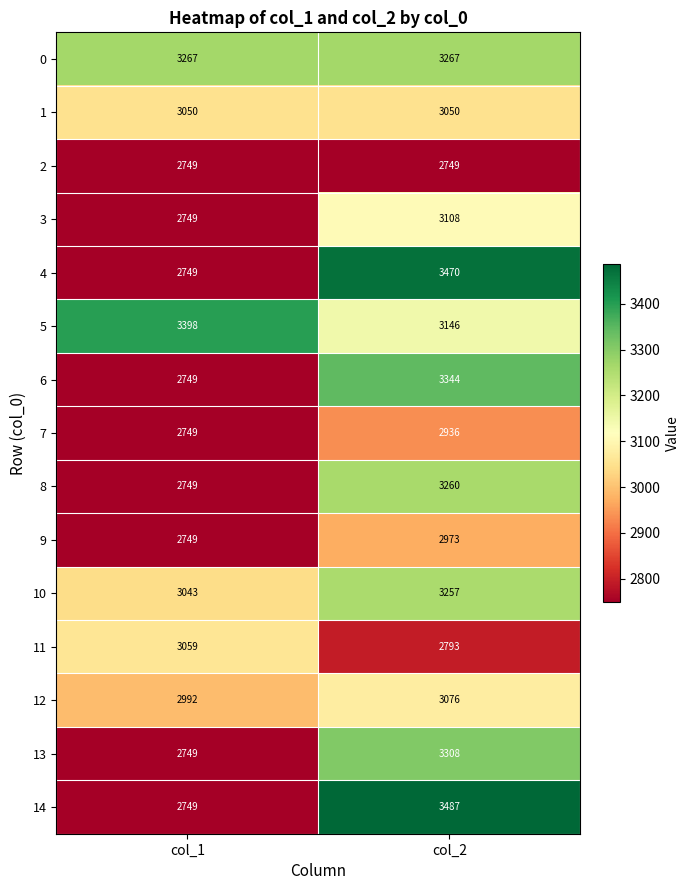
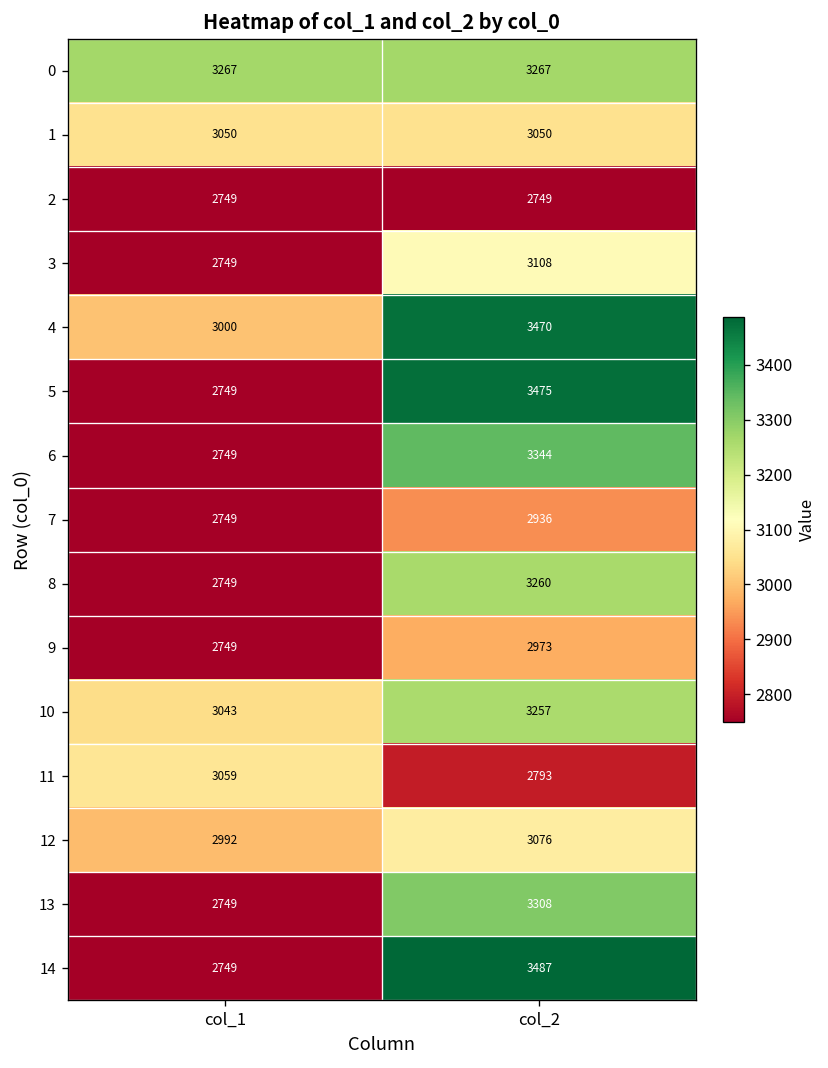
4, col_1: 2749 -> 3000
5, col_1: 3398 -> 2749
5, col_2: 3146 -> 3475
